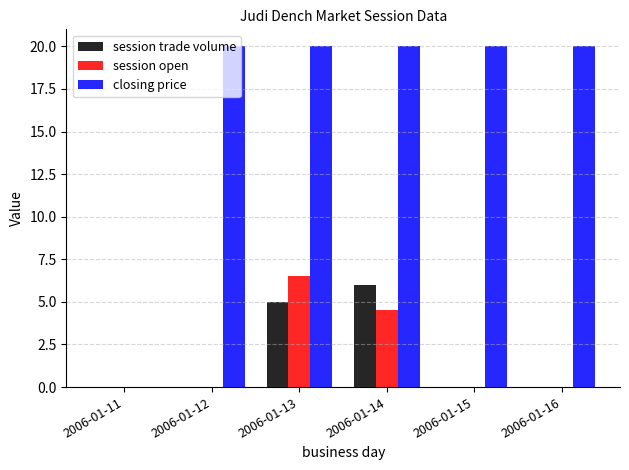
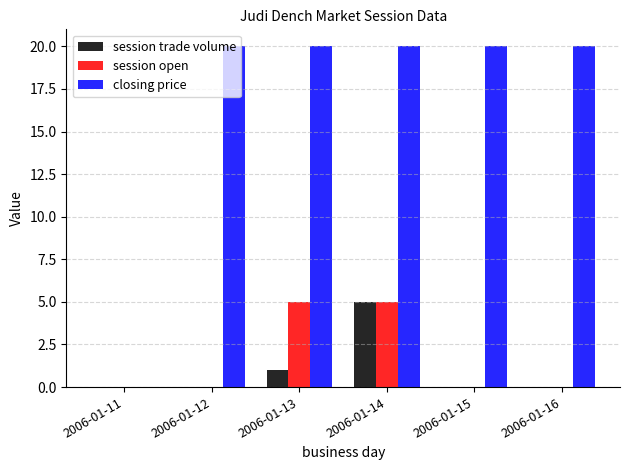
session trade volume, 2006-01-13: 5 -> 1
session open, 2006-01-13: 6.5 -> 5.0
session trade volume, 2006-01-14: 6 -> 5
session open, 2006-01-14: 4.5 -> 5.0
